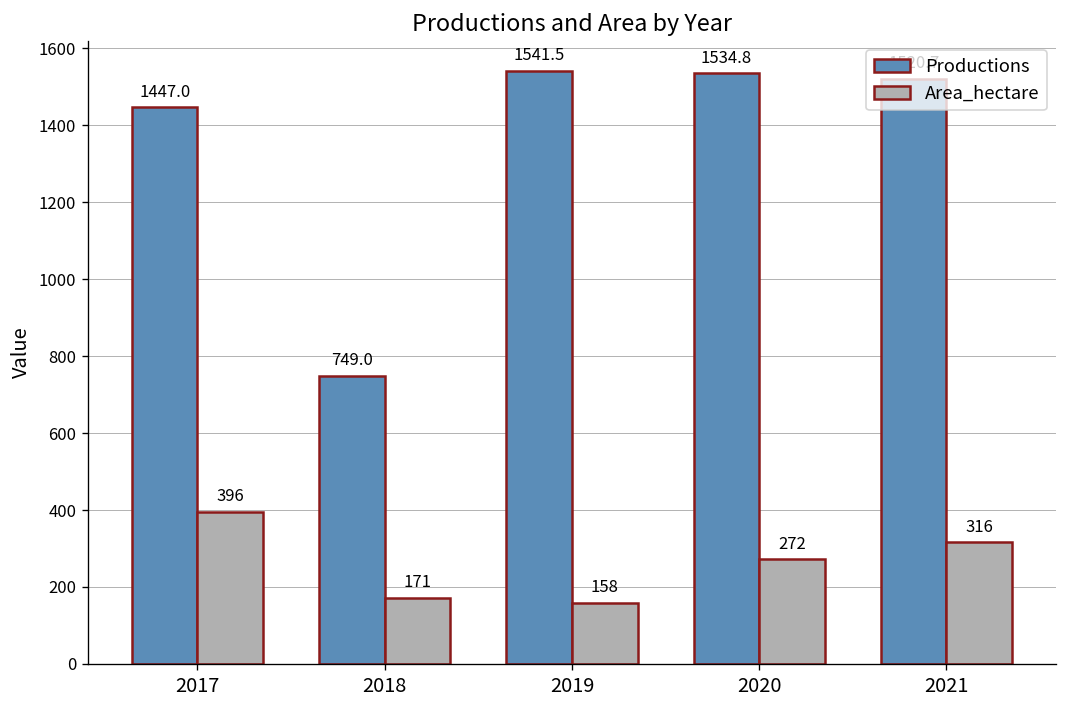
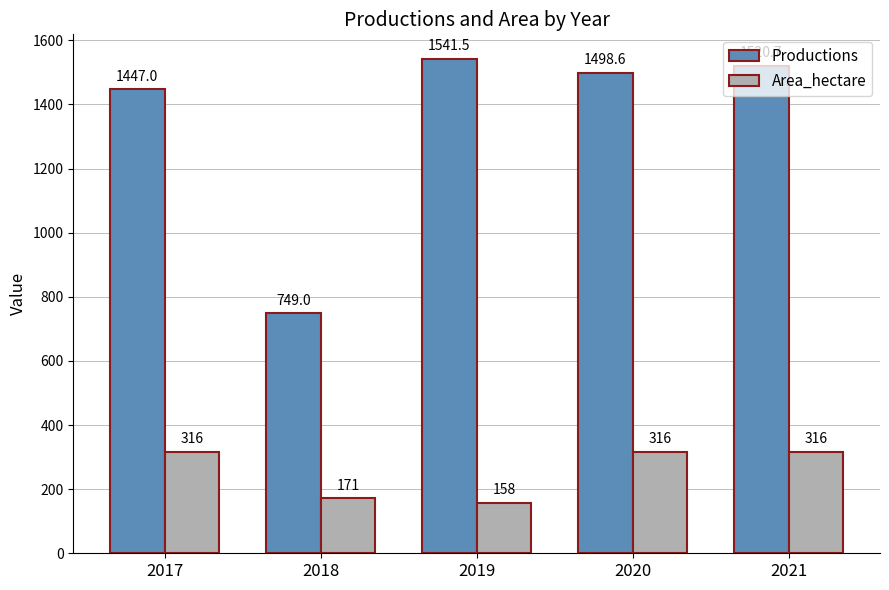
Area_hectare, 2017: 396 -> 316
Productions, 2020: 1534.8 -> 1498.6
Area_hectare, 2020: 272 -> 316
